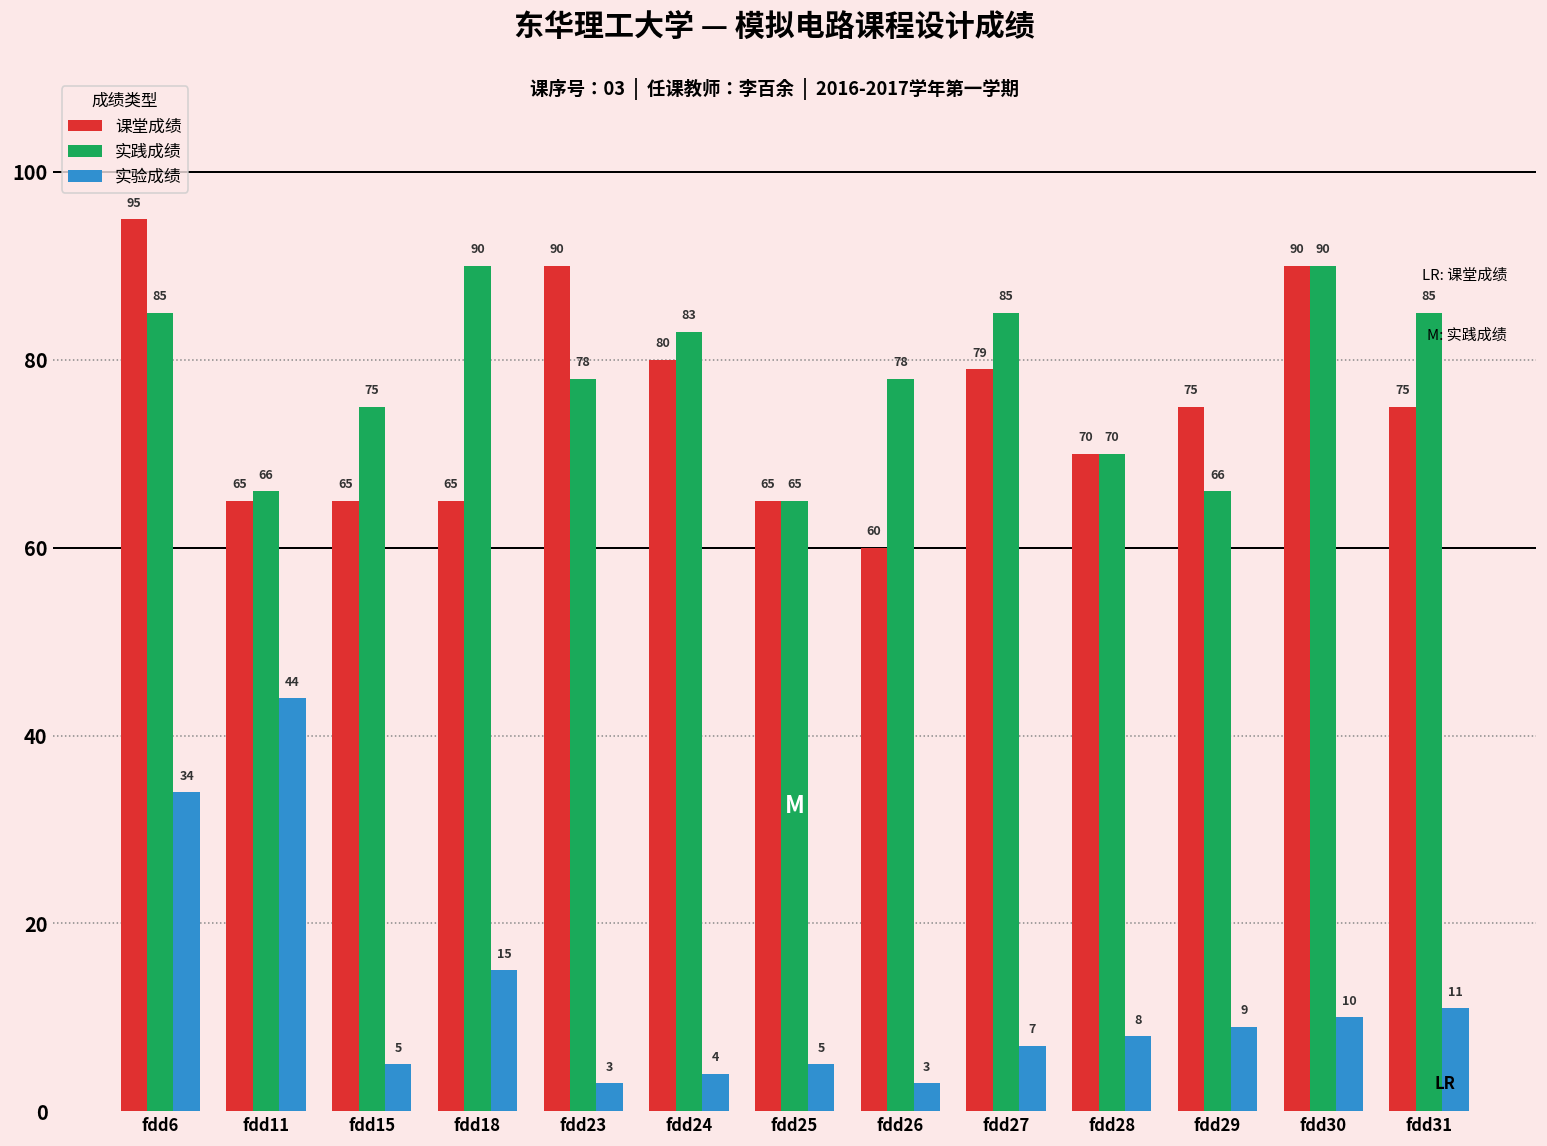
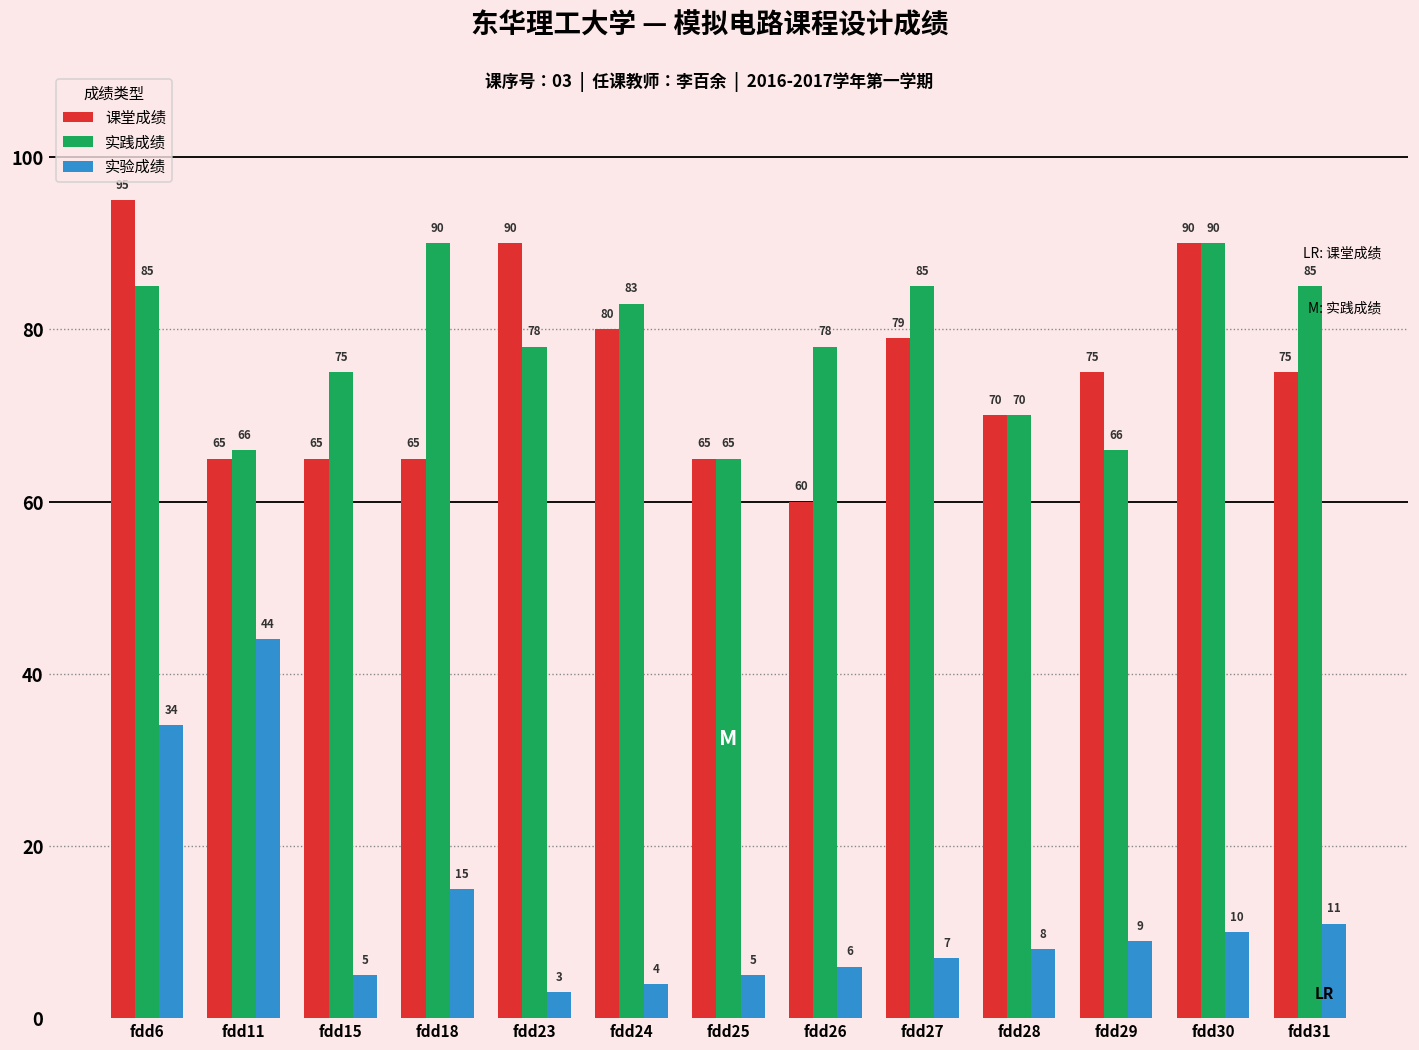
实验成绩, fdd26: 3 -> 6
